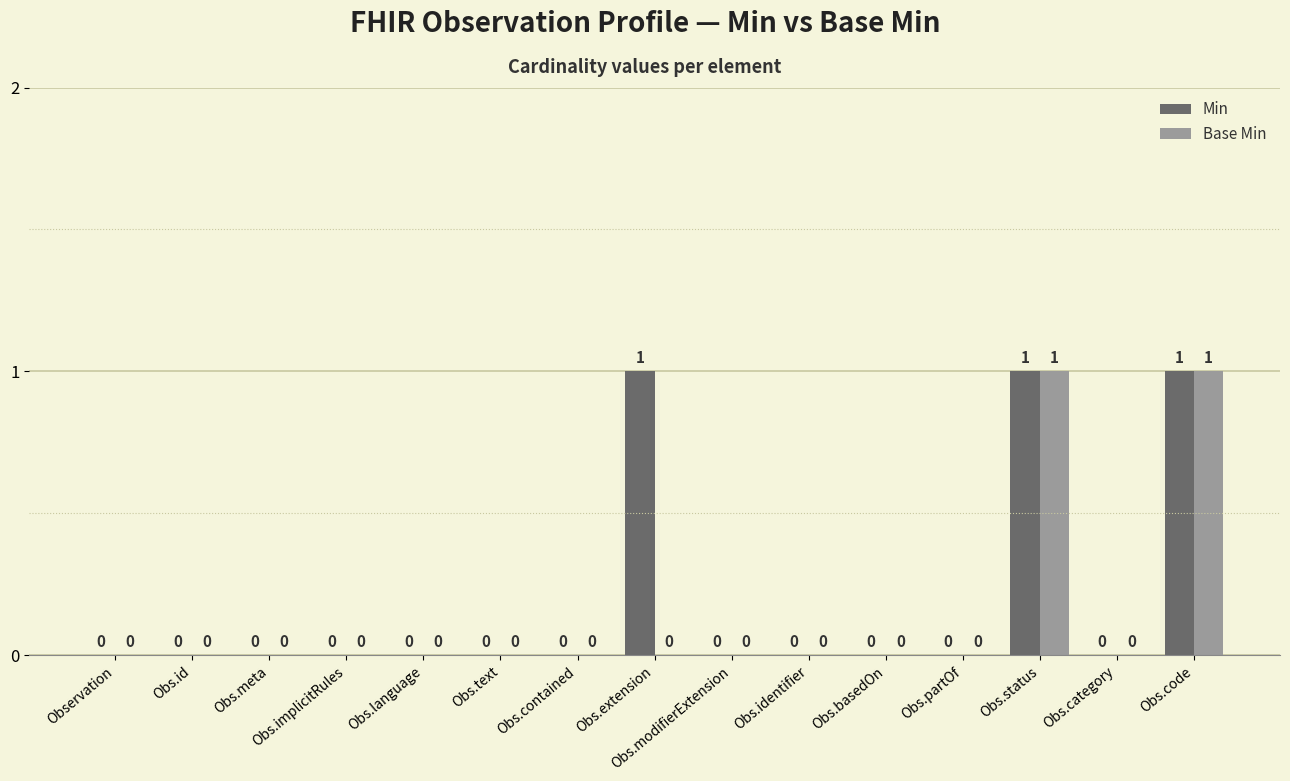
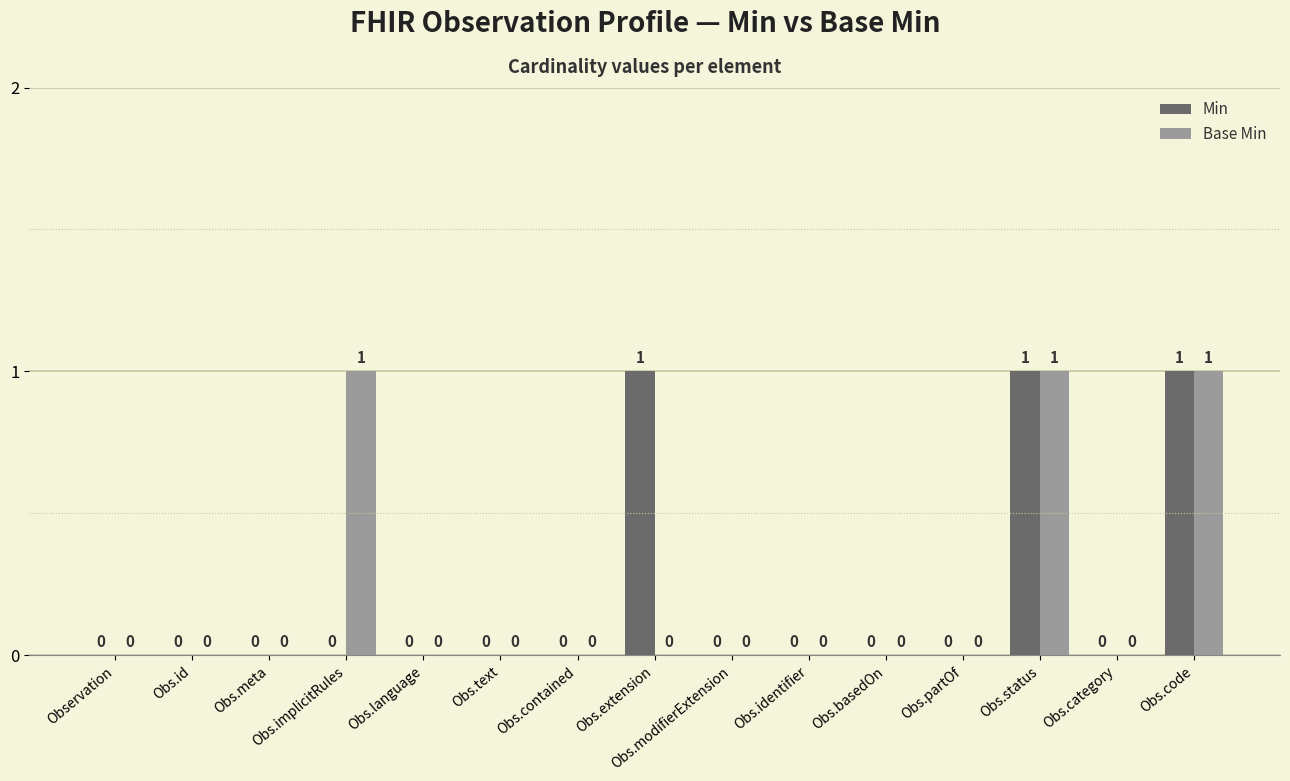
Base Min, Obs.implicitRules: 0 -> 1
